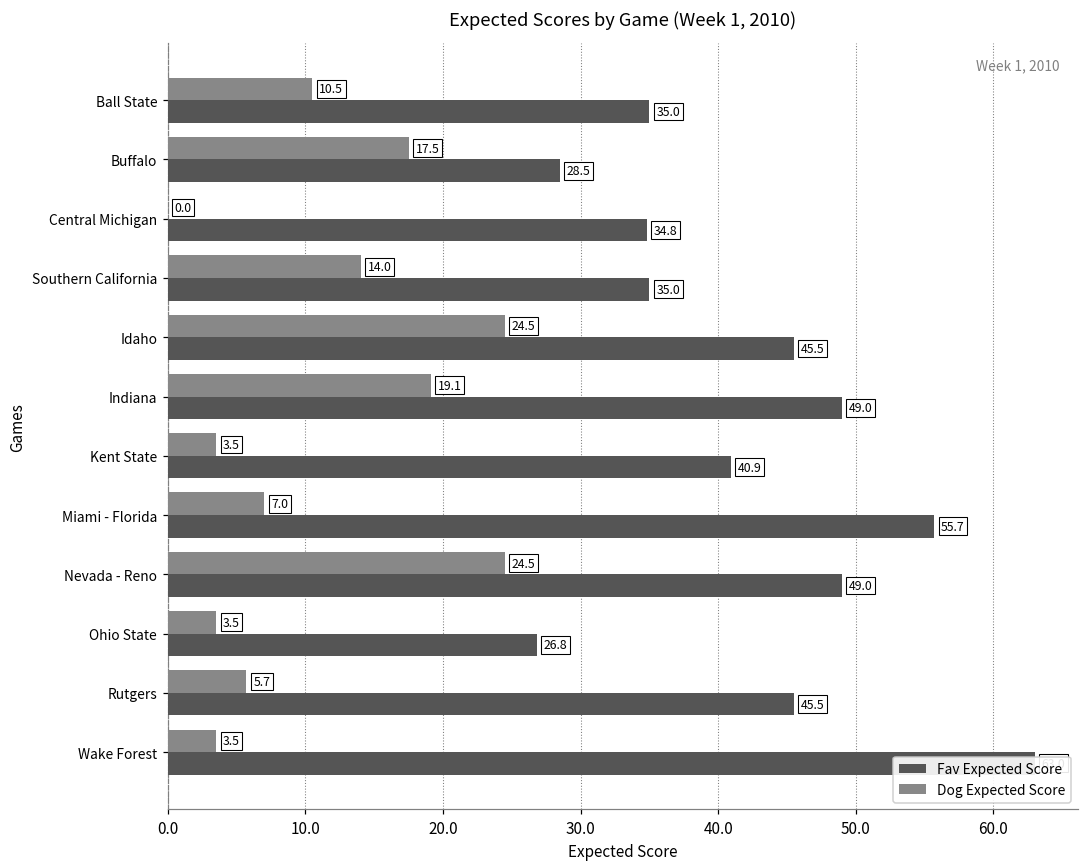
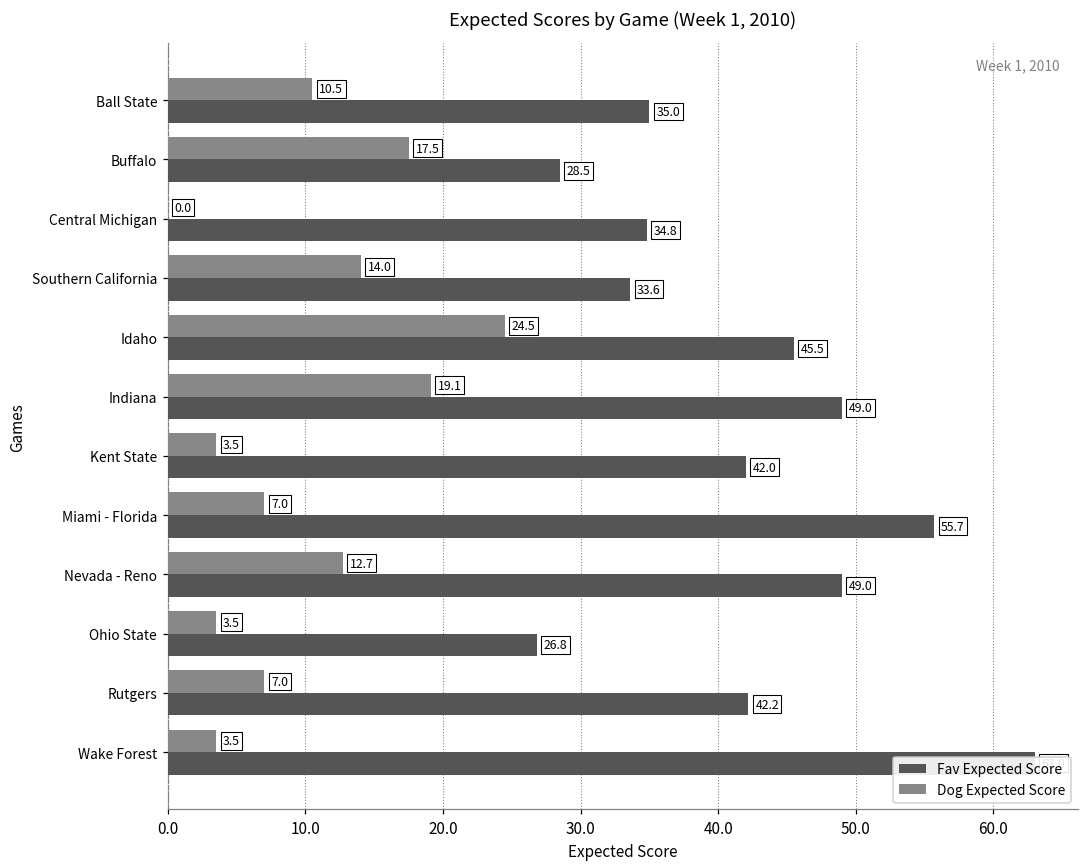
Fav Expected Score, Southern California: 35.0 -> 33.6
Fav Expected Score, Kent State: 40.9 -> 42.0
Dog Expected Score, Nevada - Reno: 24.5 -> 12.7
Dog Expected Score, Rutgers: 5.7 -> 7.0
Fav Expected Score, Rutgers: 45.5 -> 42.2
